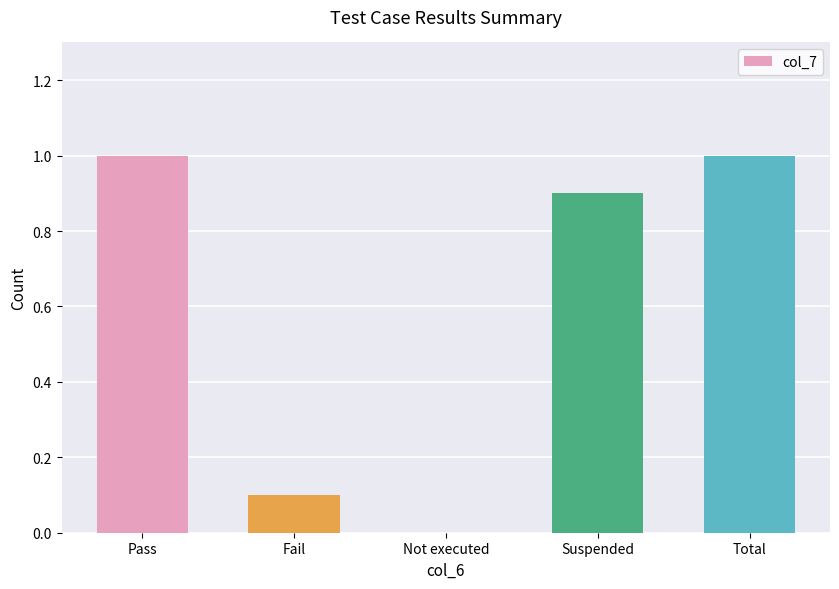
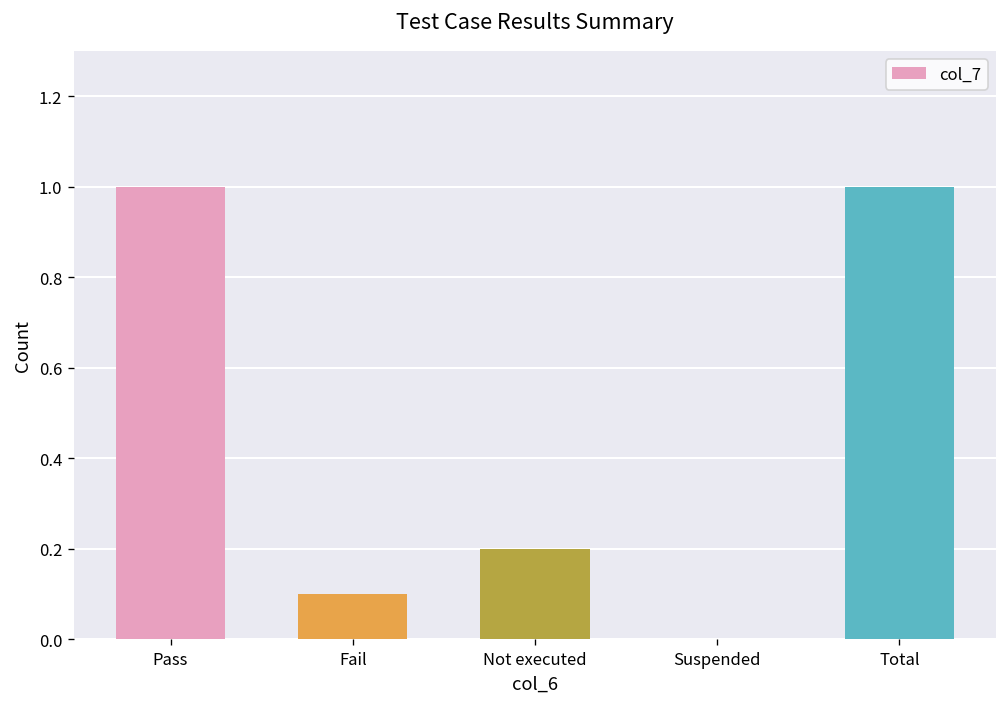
Not executed: 0.0 -> 0.2
Suspended: 0.9 -> 0.0
